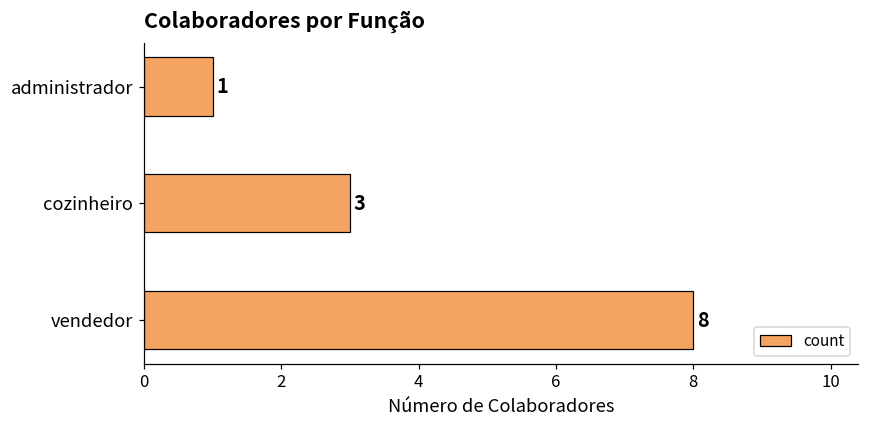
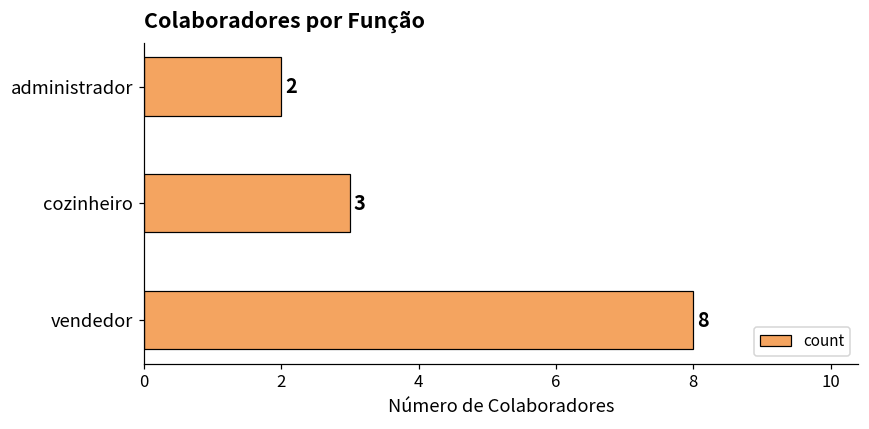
administrador: 1 -> 2
